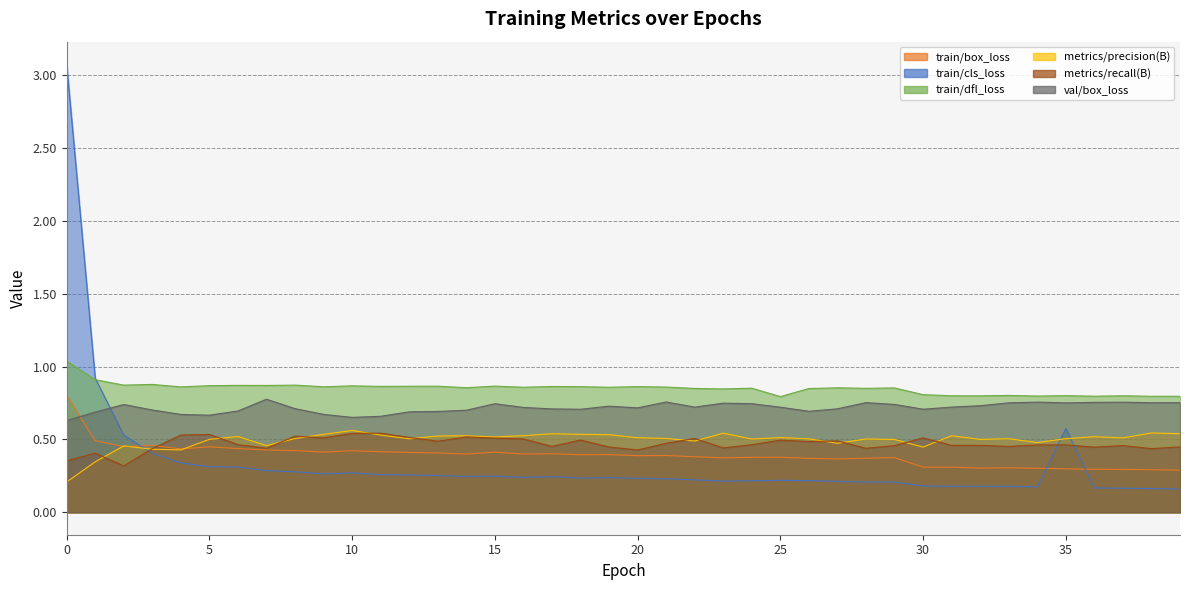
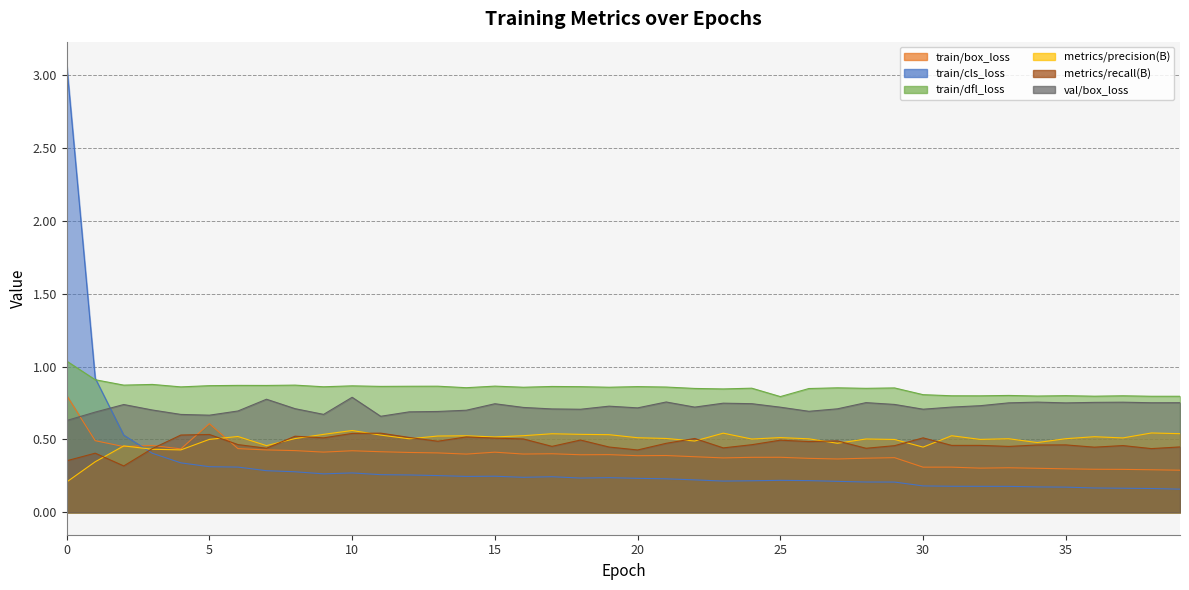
train/box_loss, 5: 0.45 -> 0.61
val/box_loss, 10: 0.65 -> 0.79
train/cls_loss, 35: 0.57 -> 0.17
